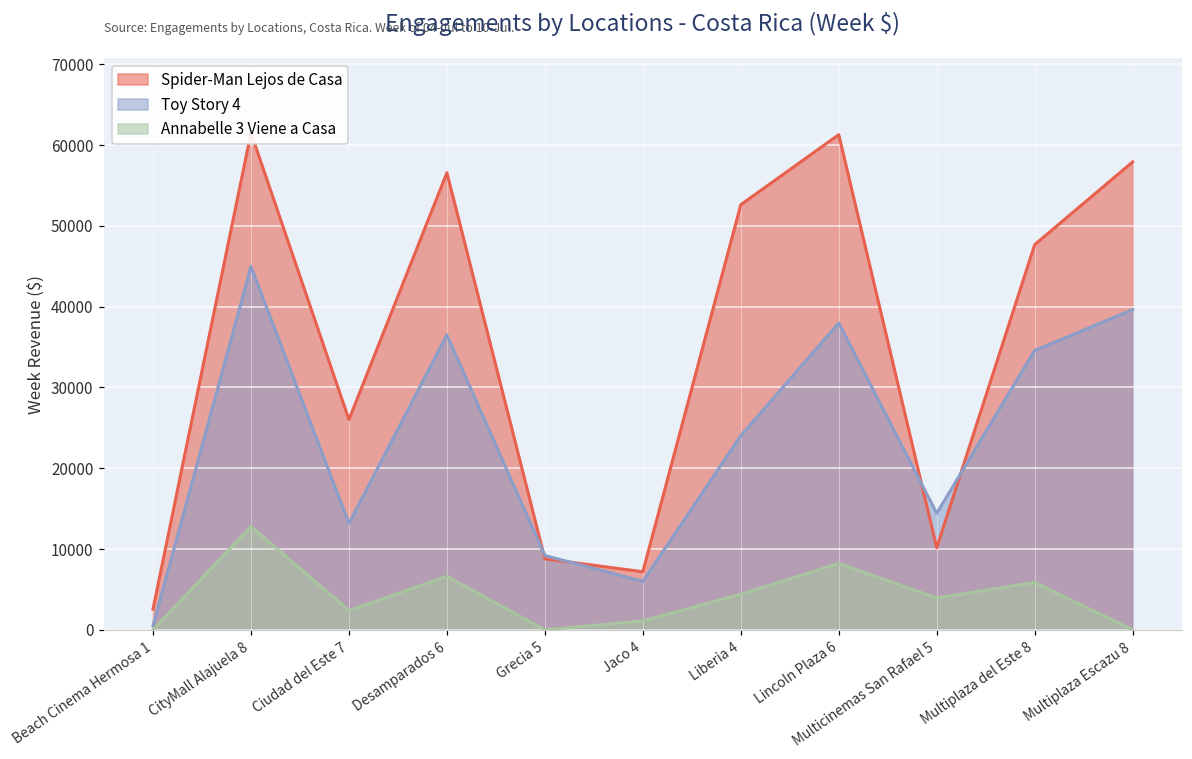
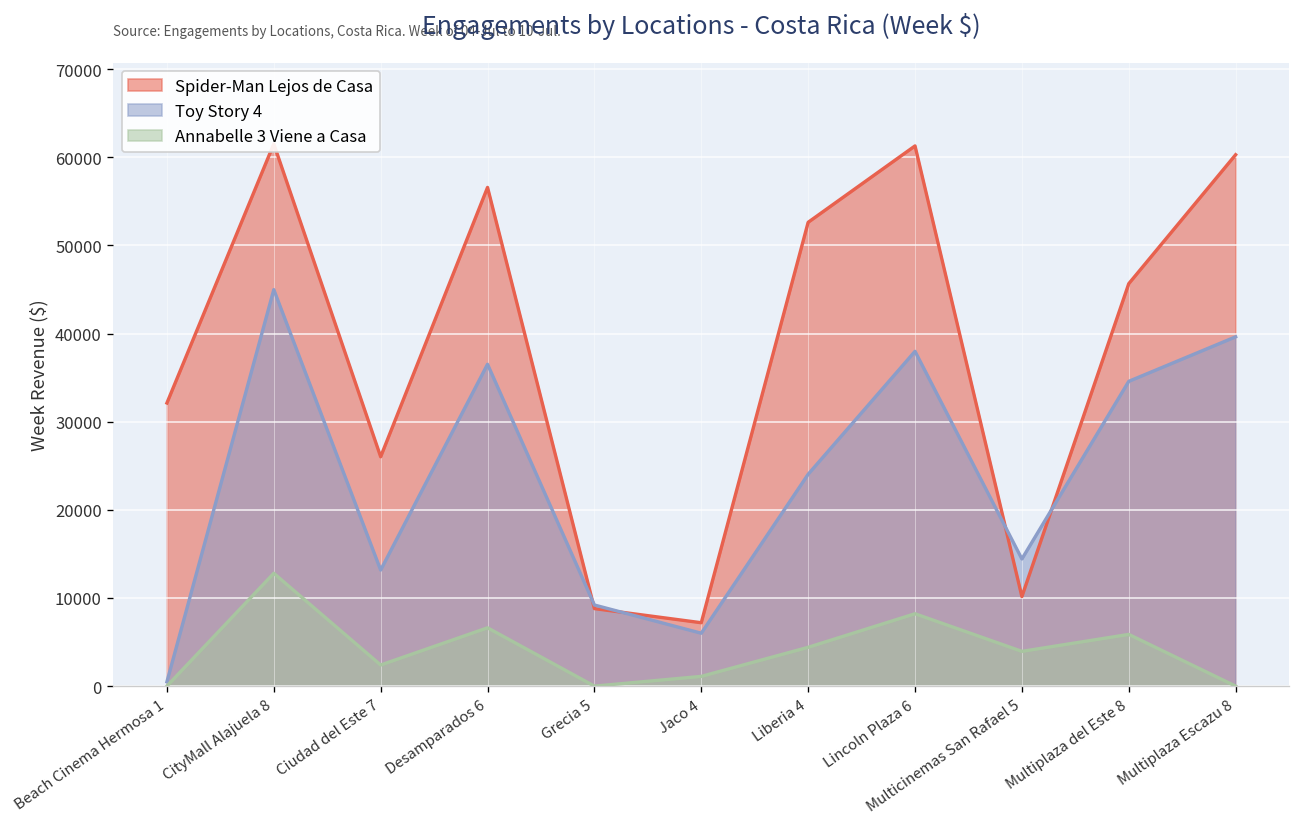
Spider-Man Lejos de Casa, Beach Cinema Hermosa 1: 3000 -> 32000
Spider-Man Lejos de Casa, Multiplaza del Este 8: 48000 -> 46000
Spider-Man Lejos de Casa, Multiplaza Escazu 8: 58000 -> 60000
